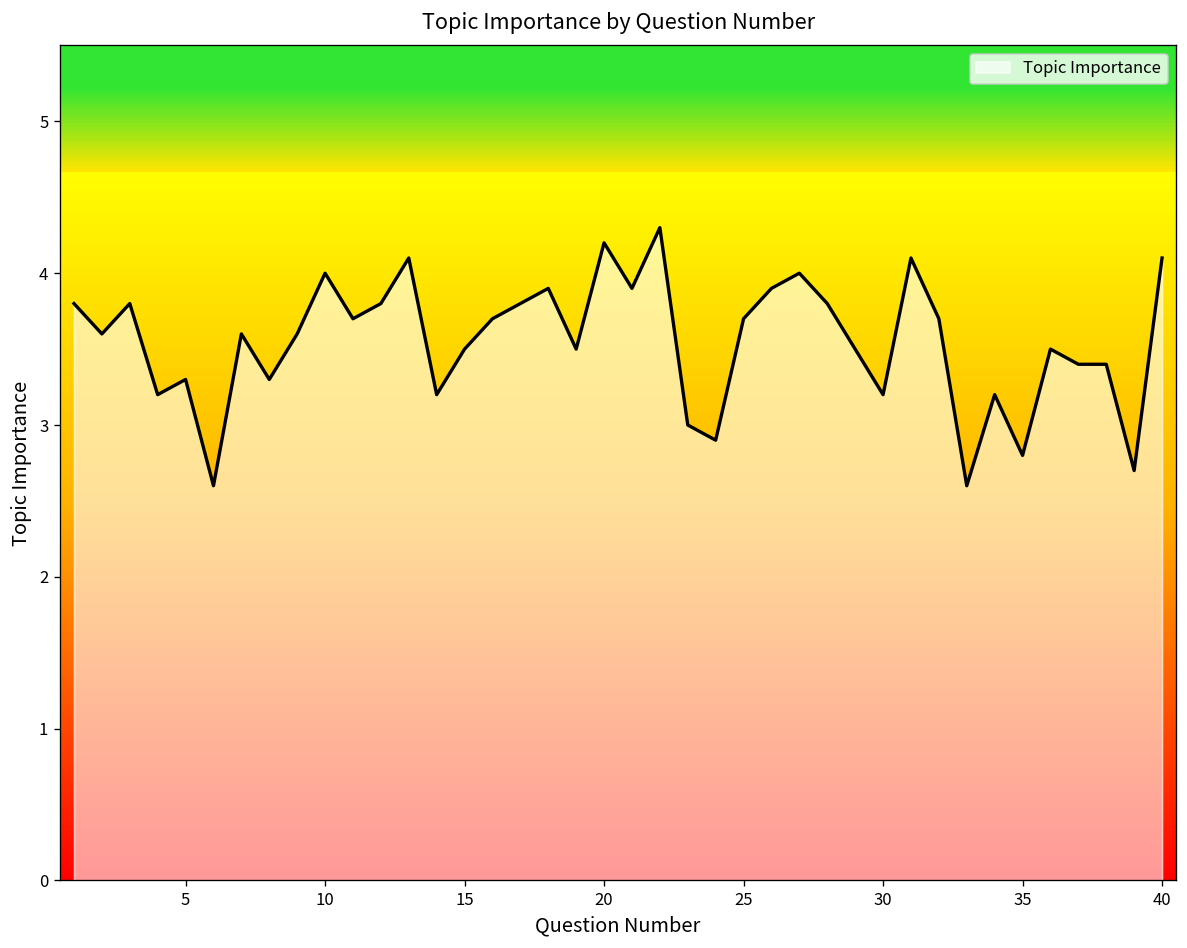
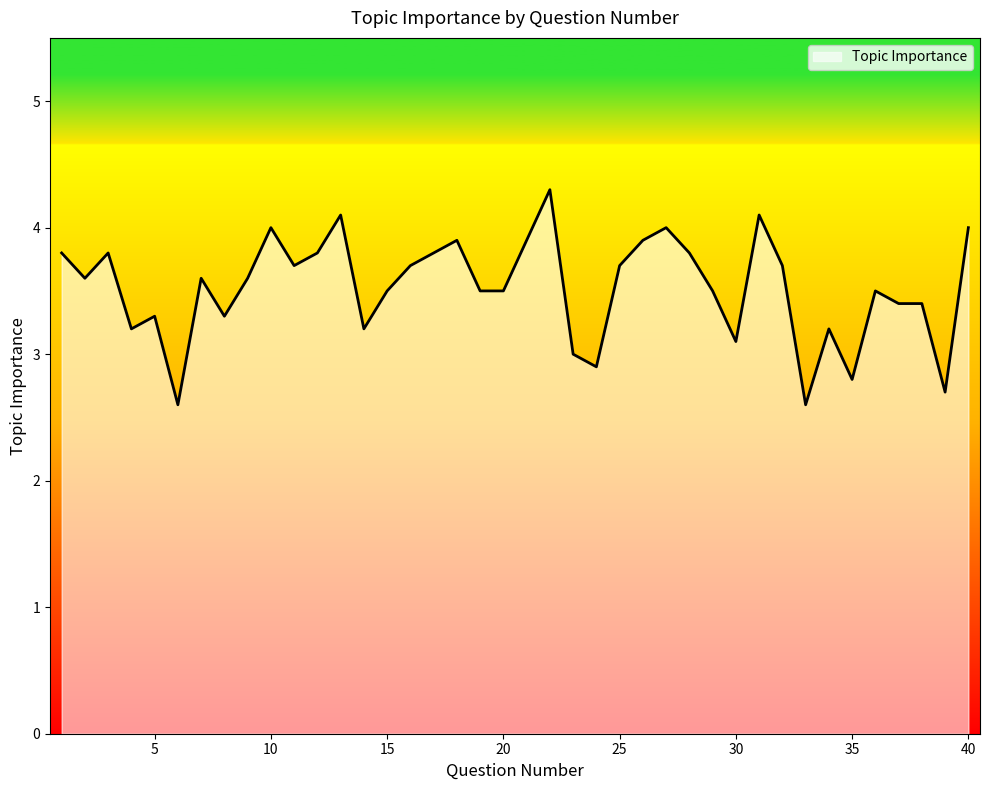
20: 4.2 -> 3.5
30: 3.2 -> 3.1
40: 4.1 -> 4.0
